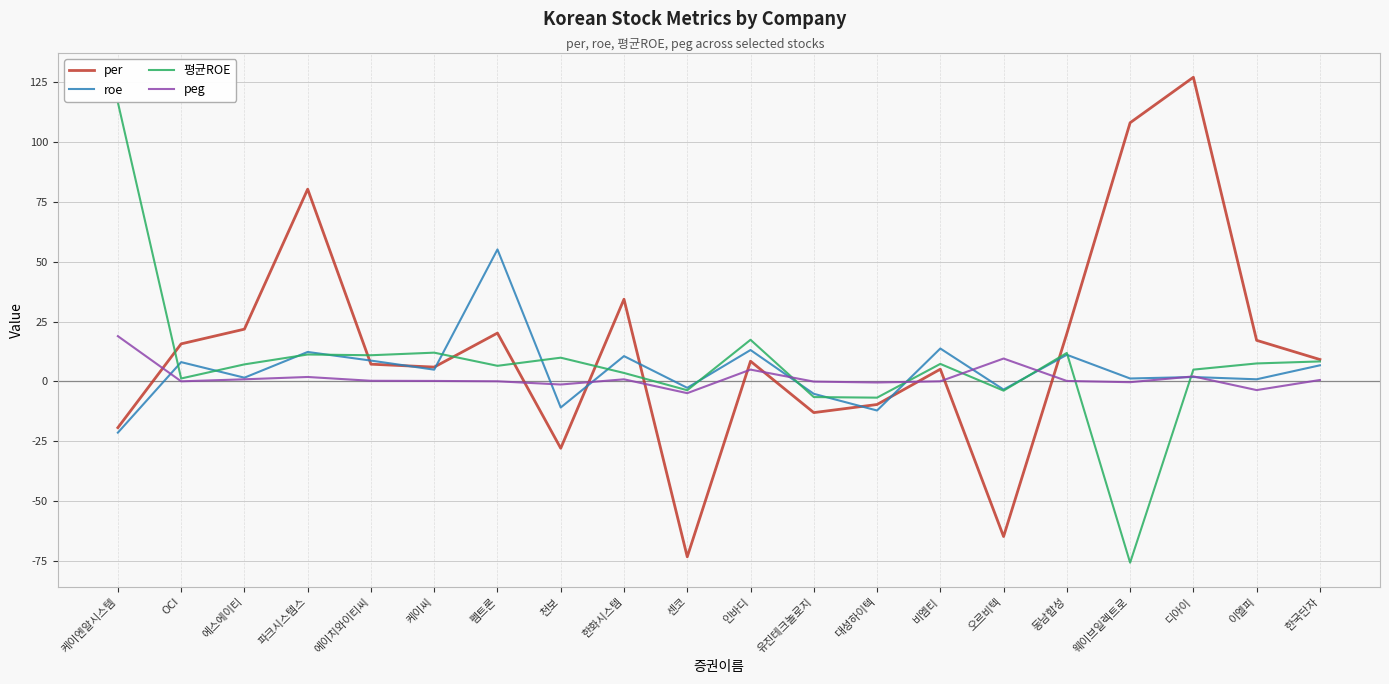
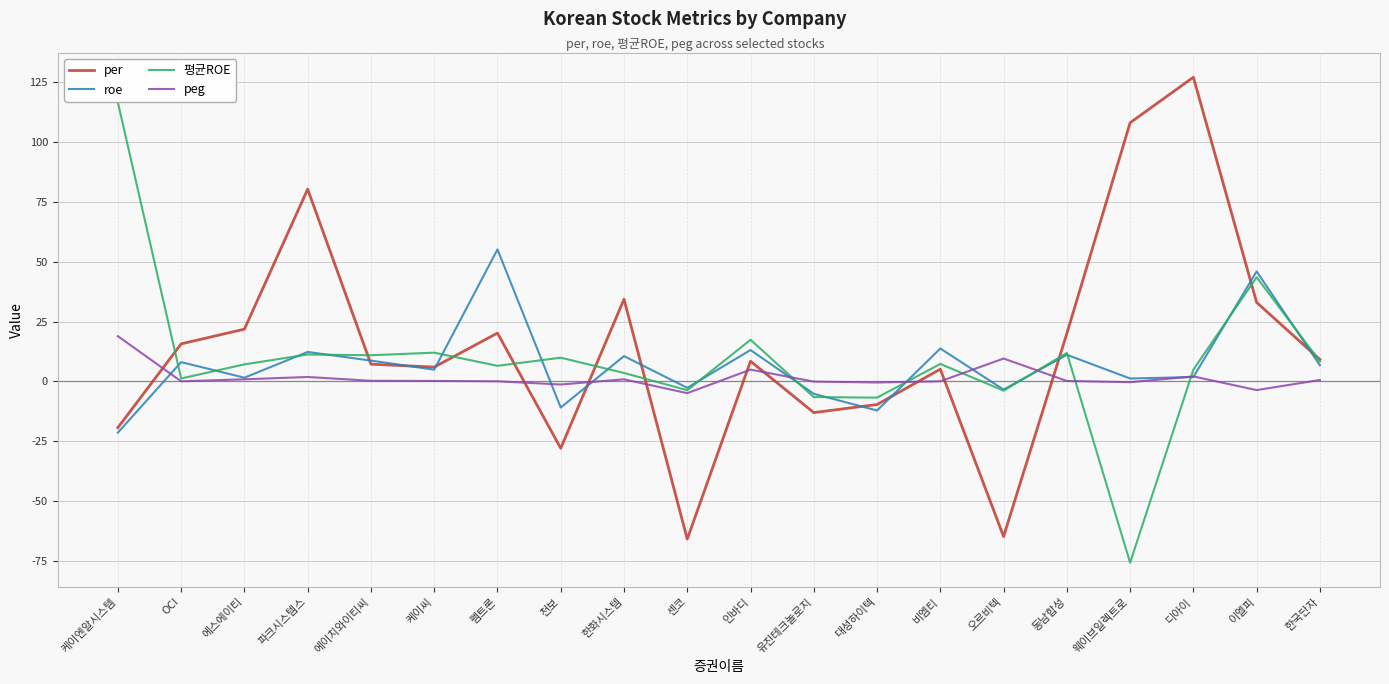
per, 센코: -73 -> -66
per, 이엘피: 17 -> 33
roe, 이엘피: 1 -> 46
평균ROE, 이엘피: 8 -> 43
